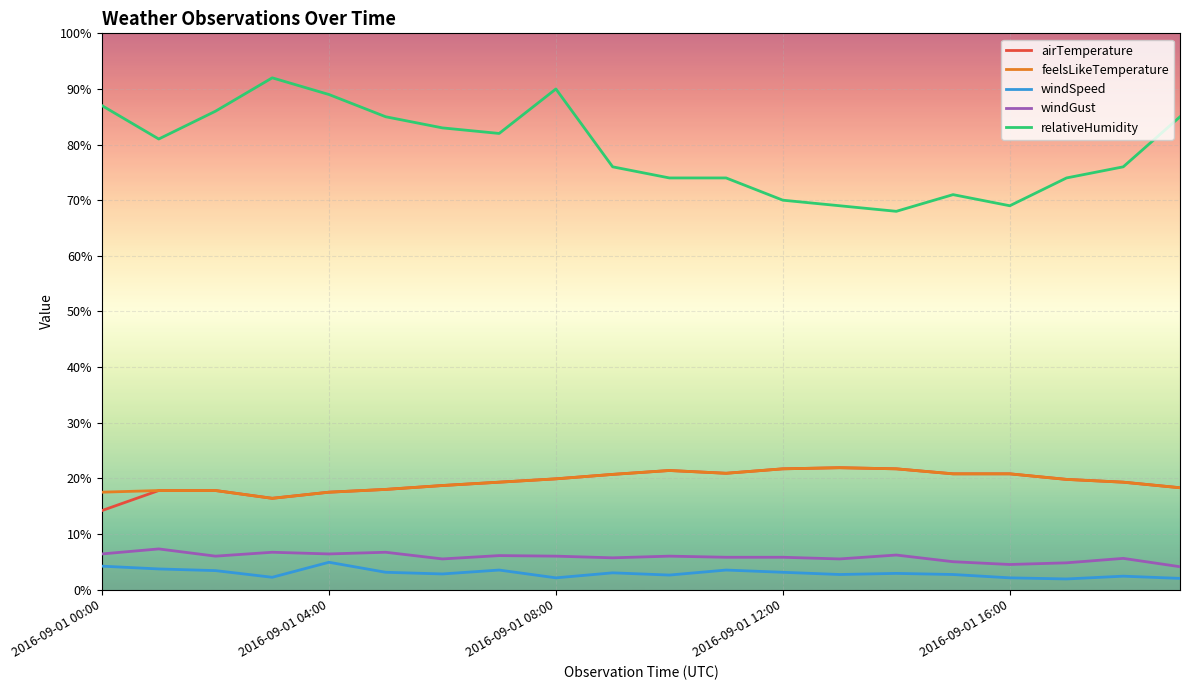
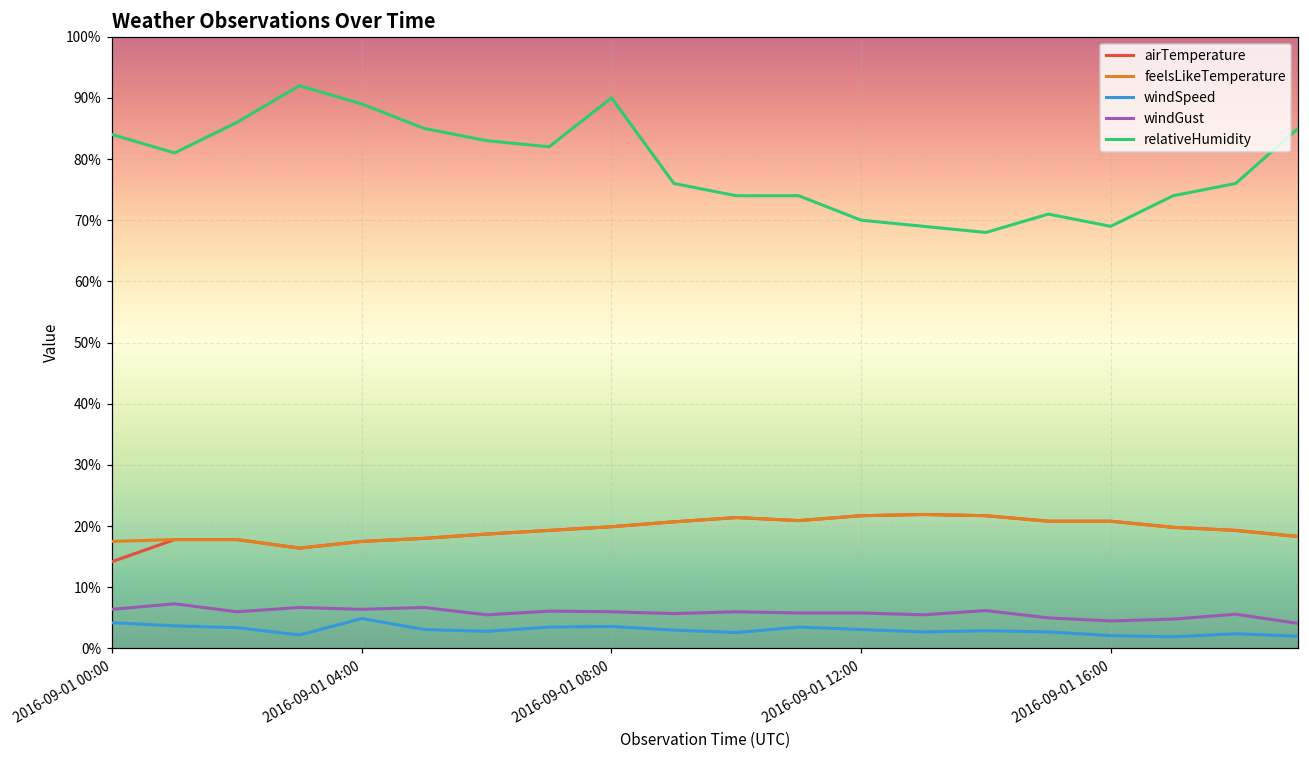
relativeHumidity, 2016-09-01 00:00: 87% -> 84%
windSpeed, 2016-09-01 08:00: 2% -> 4%
